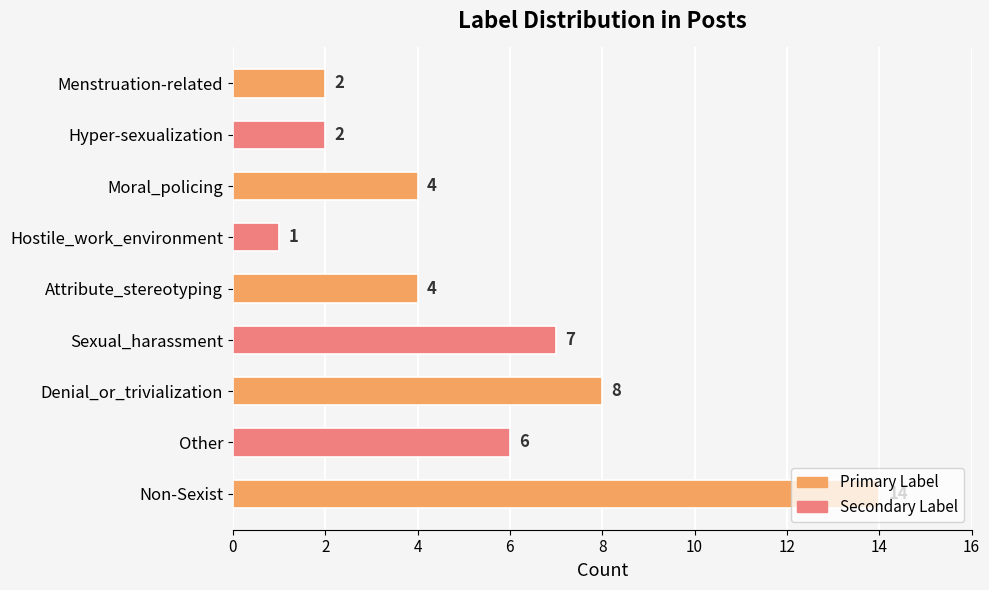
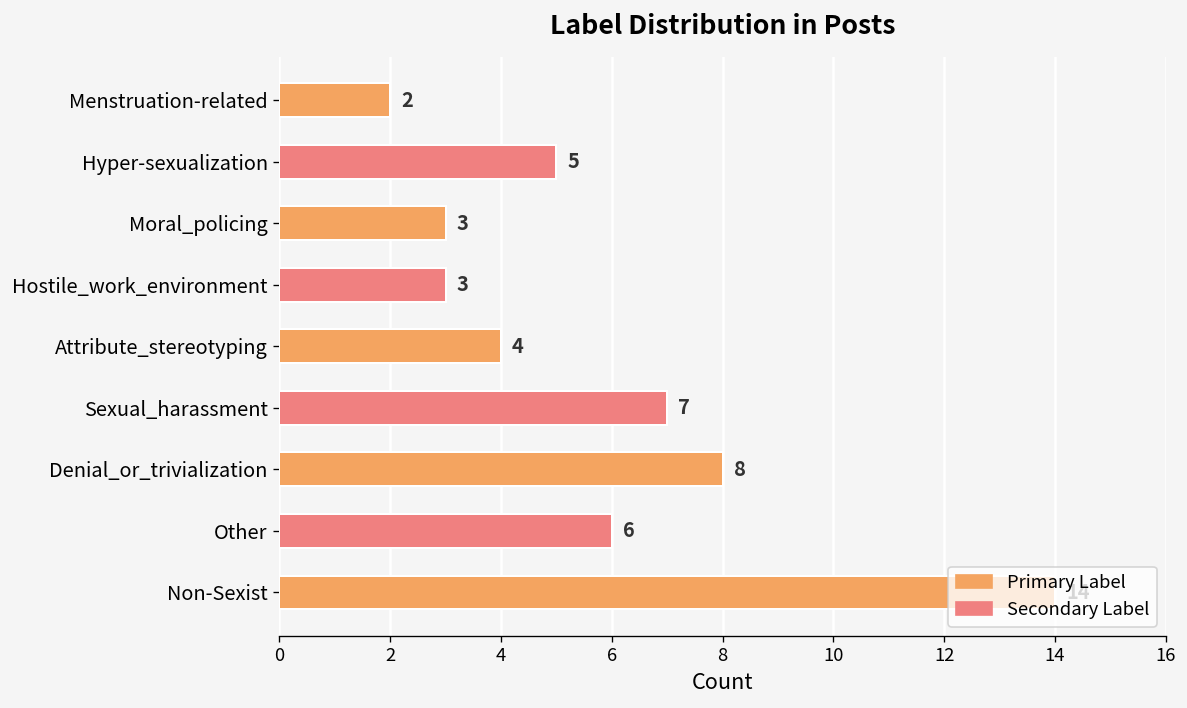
Hyper-sexualization: 2 -> 5
Moral_policing: 4 -> 3
Hostile_work_environment: 1 -> 3
